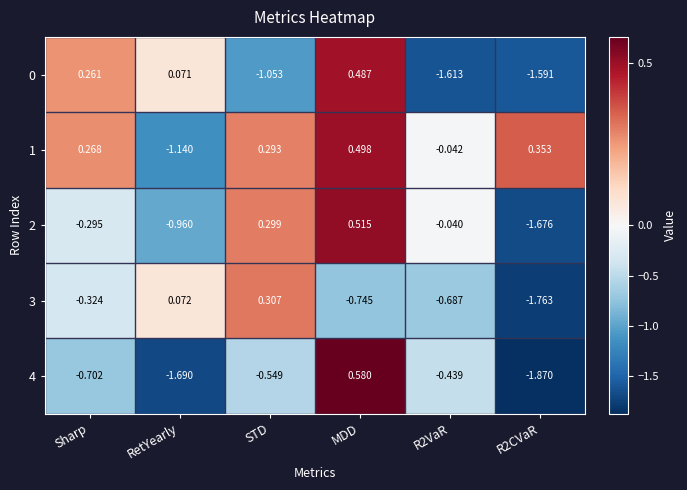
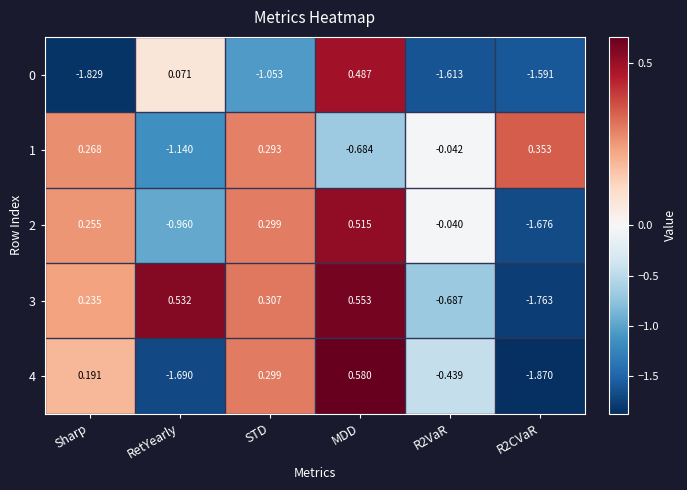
0, Sharp: 0.261 -> -1.829
1, MDD: 0.498 -> -0.684
2, Sharp: -0.295 -> 0.255
3, Sharp: -0.324 -> 0.235
3, RetYearly: 0.072 -> 0.532
3, MDD: -0.745 -> 0.553
4, Sharp: -0.702 -> 0.191
4, STD: -0.549 -> 0.299
